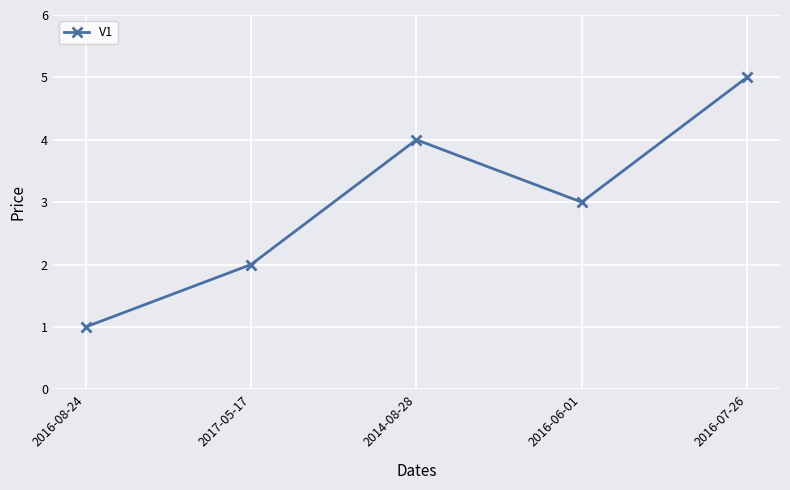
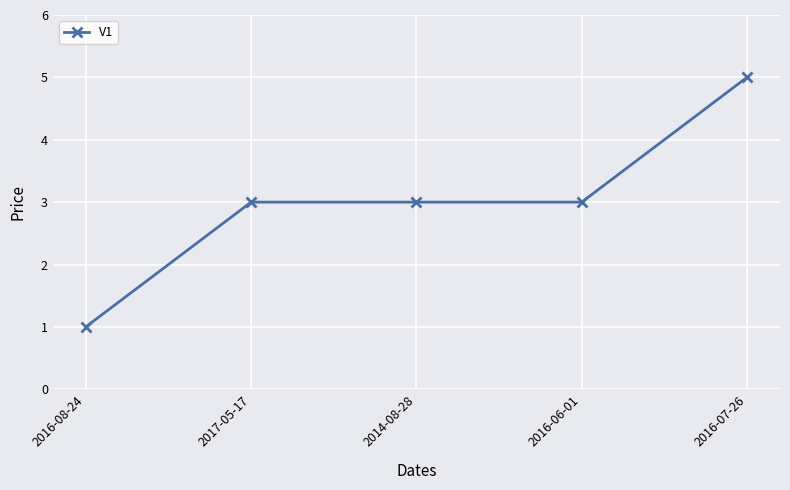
2017-05-17: 2 -> 3
2014-08-28: 4 -> 3
